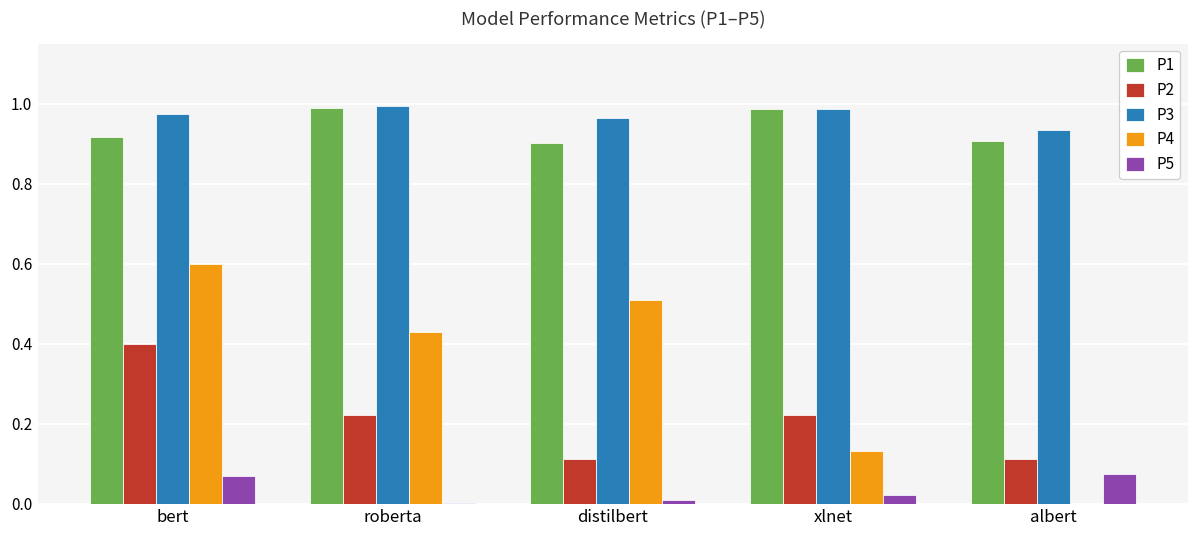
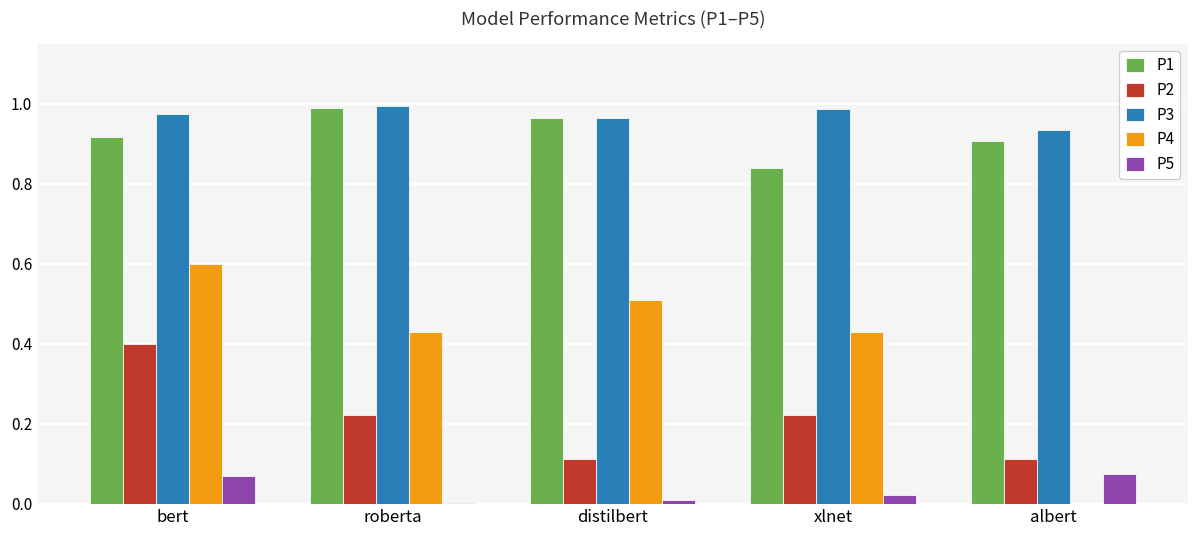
P1, distilbert: 0.90 -> 0.96
P1, xlnet: 0.99 -> 0.84
P4, xlnet: 0.13 -> 0.43
